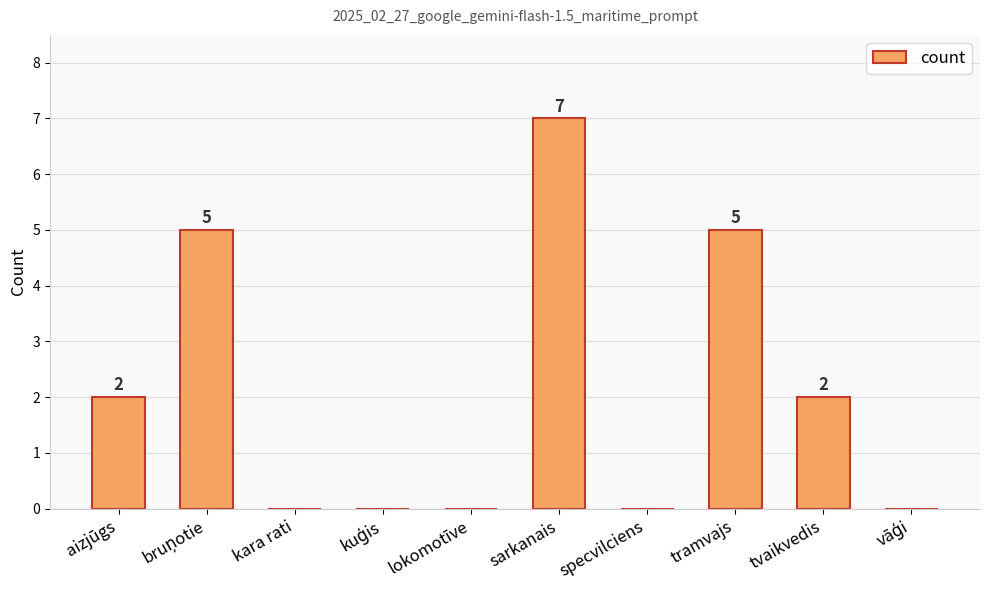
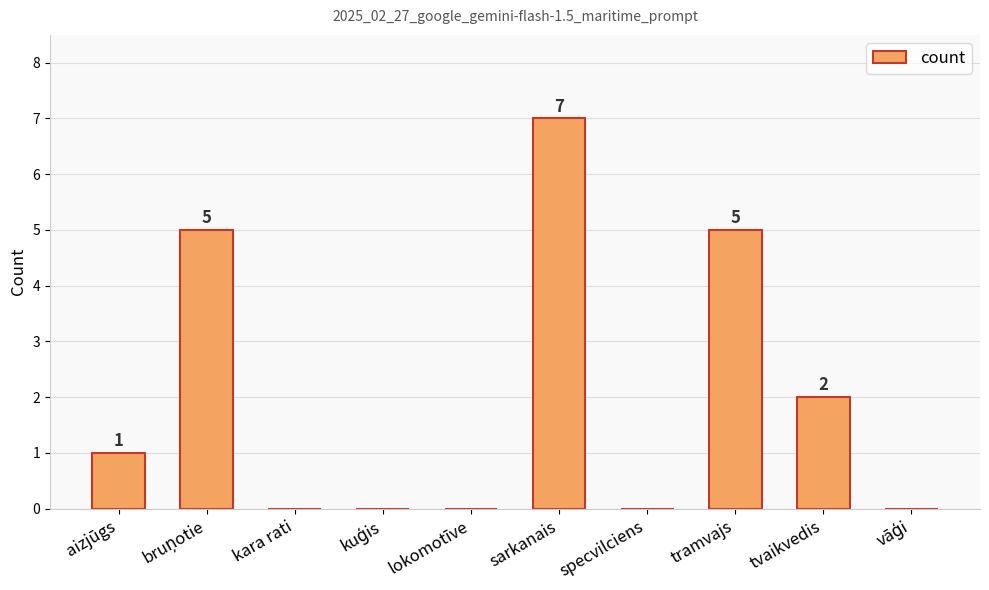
aizjūgs: 2 -> 1
